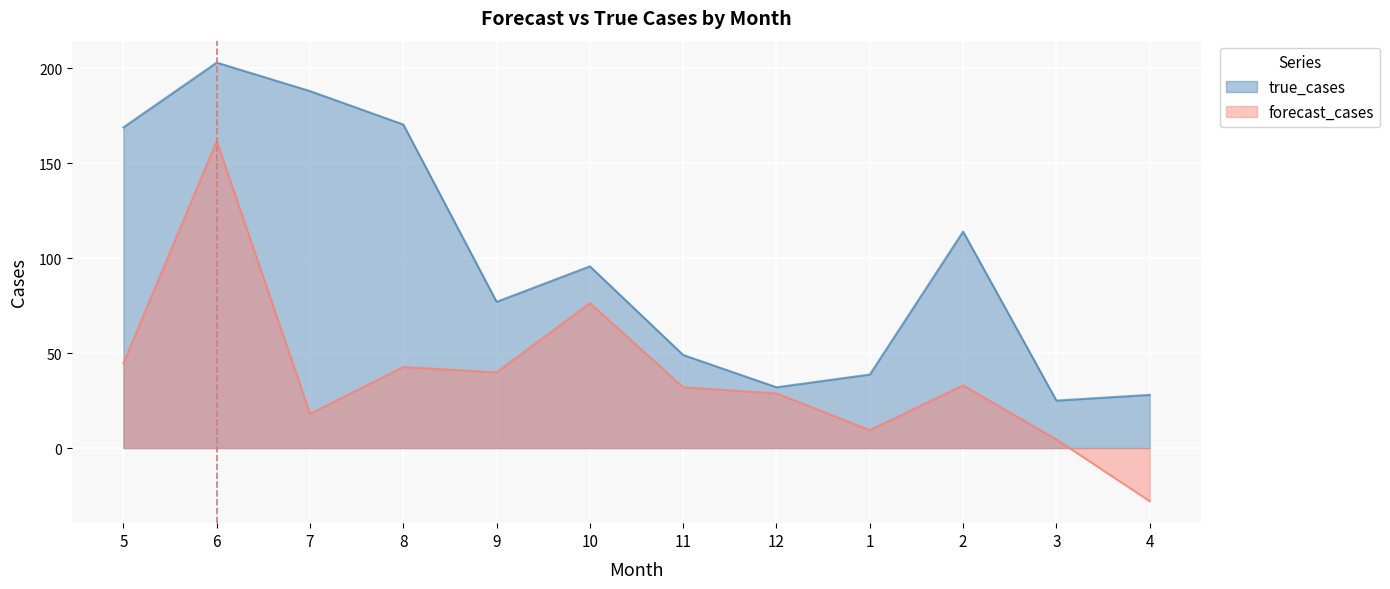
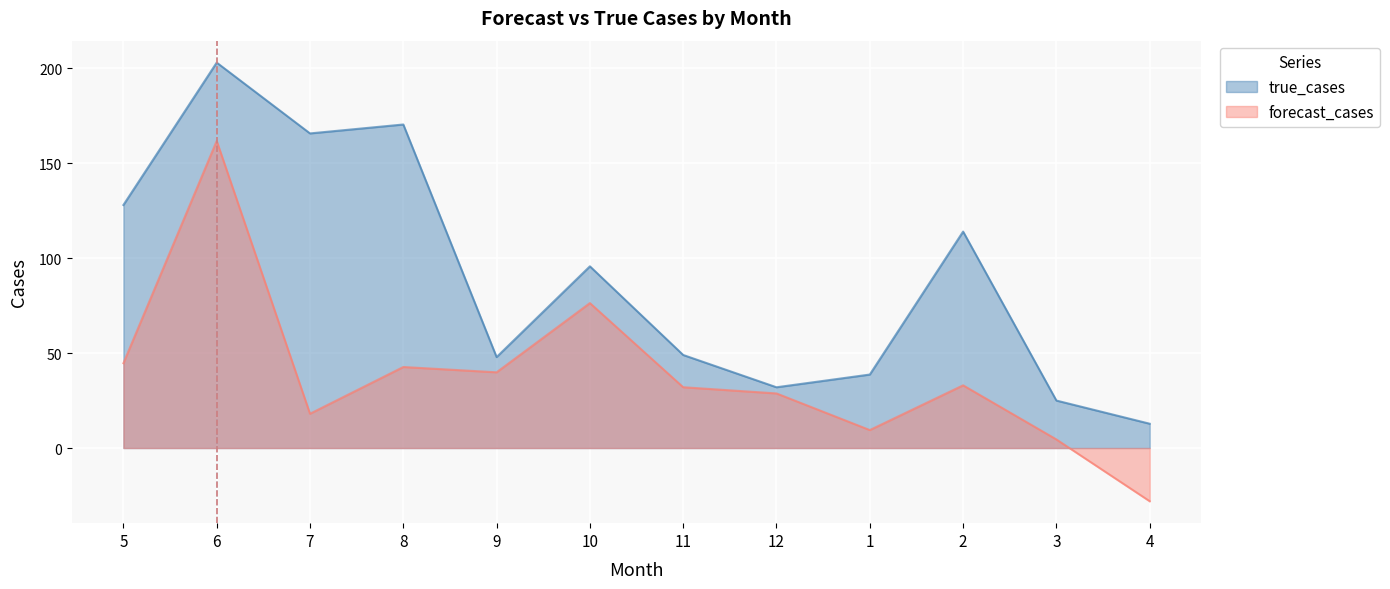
true_cases, 5: 169 -> 128
true_cases, 7: 188 -> 166
true_cases, 9: 77 -> 48
true_cases, 4: 28 -> 13
